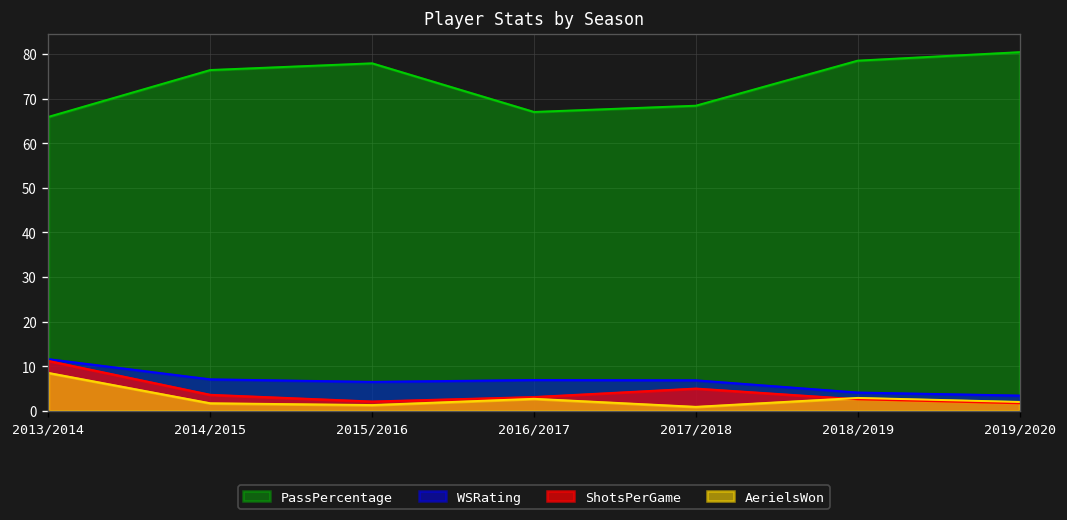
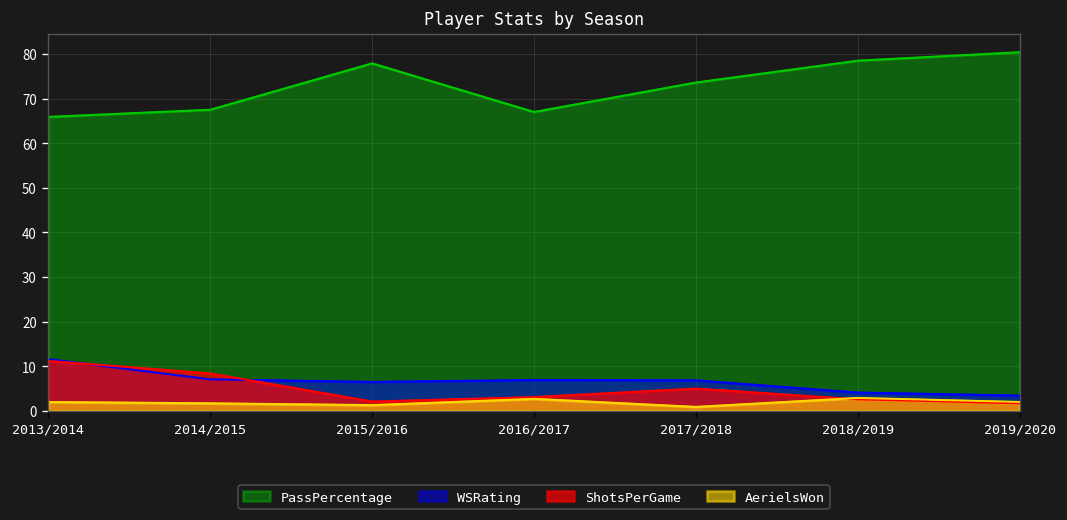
AerielsWon, 2013/2014: 9 -> 2
PassPercentage, 2014/2015: 76 -> 68
ShotsPerGame, 2014/2015: 4 -> 8
PassPercentage, 2017/2018: 68 -> 74
